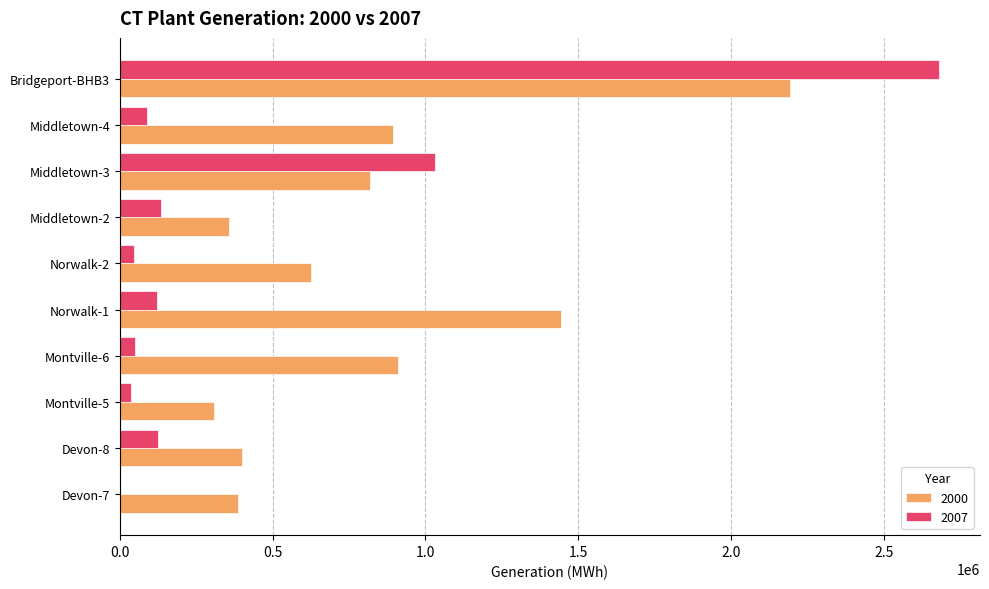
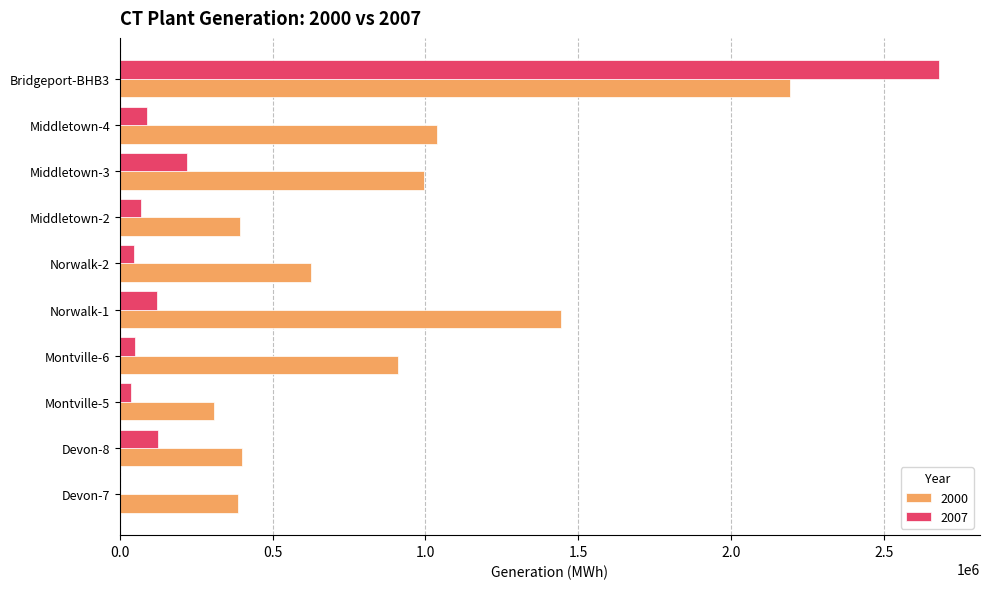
2000, Middletown-4: 890000 -> 1040000
2007, Middletown-3: 1030000 -> 220000
2000, Middletown-3: 820000 -> 1000000
2007, Middletown-2: 130000 -> 70000
2000, Middletown-2: 360000 -> 390000
